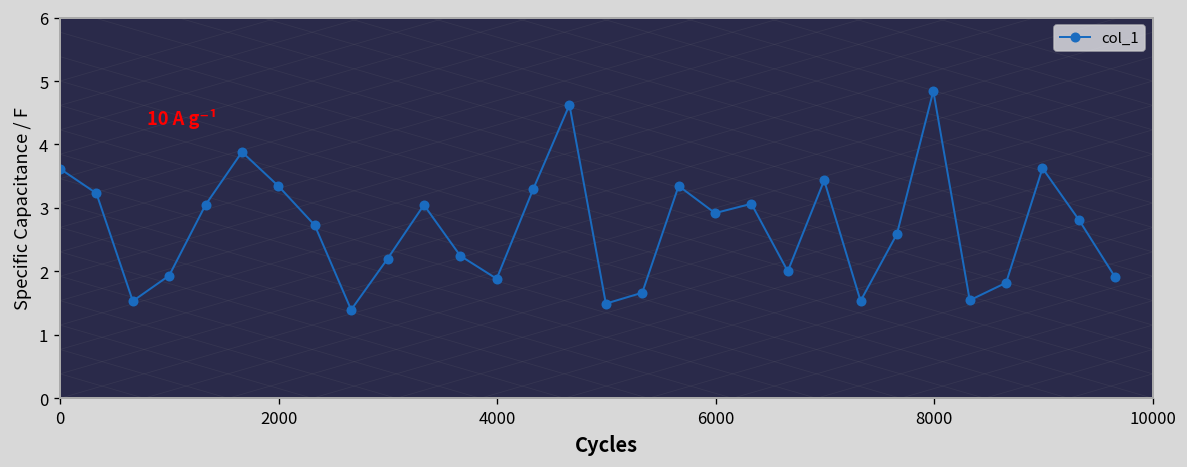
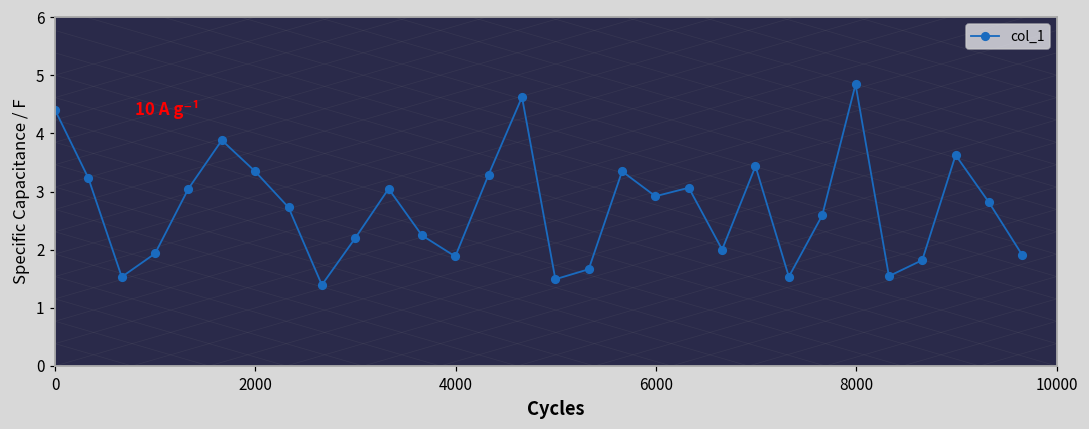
col_1, 0: 3.6 -> 4.4
